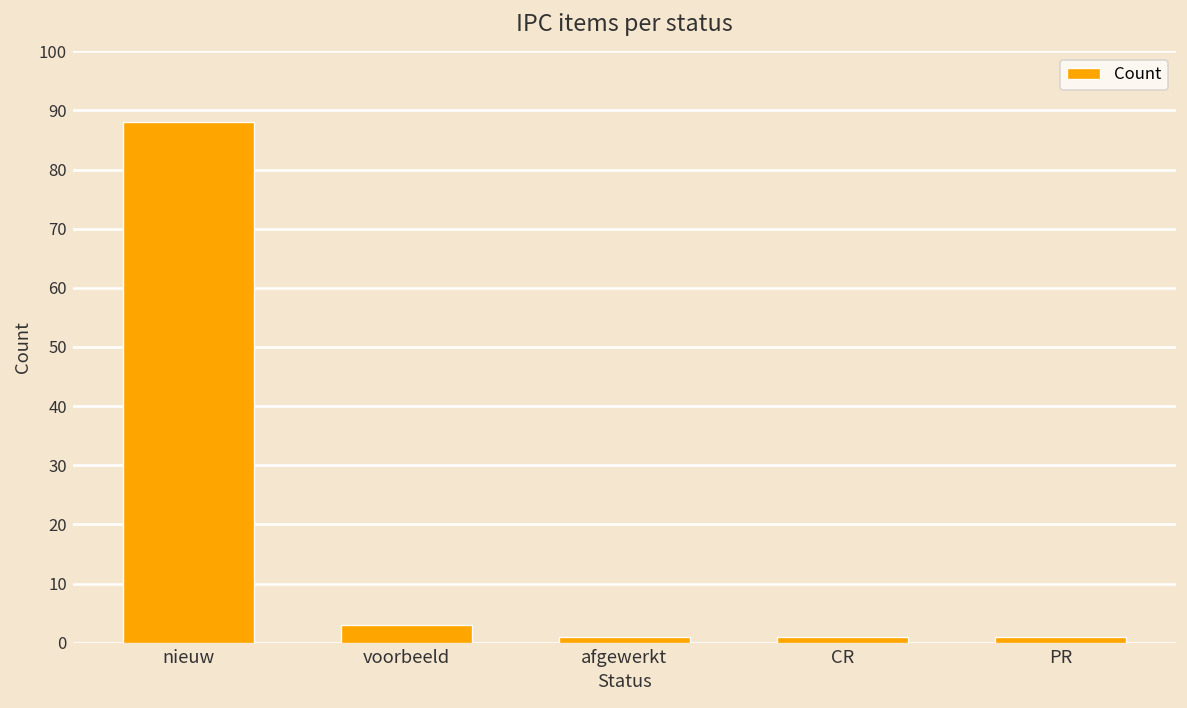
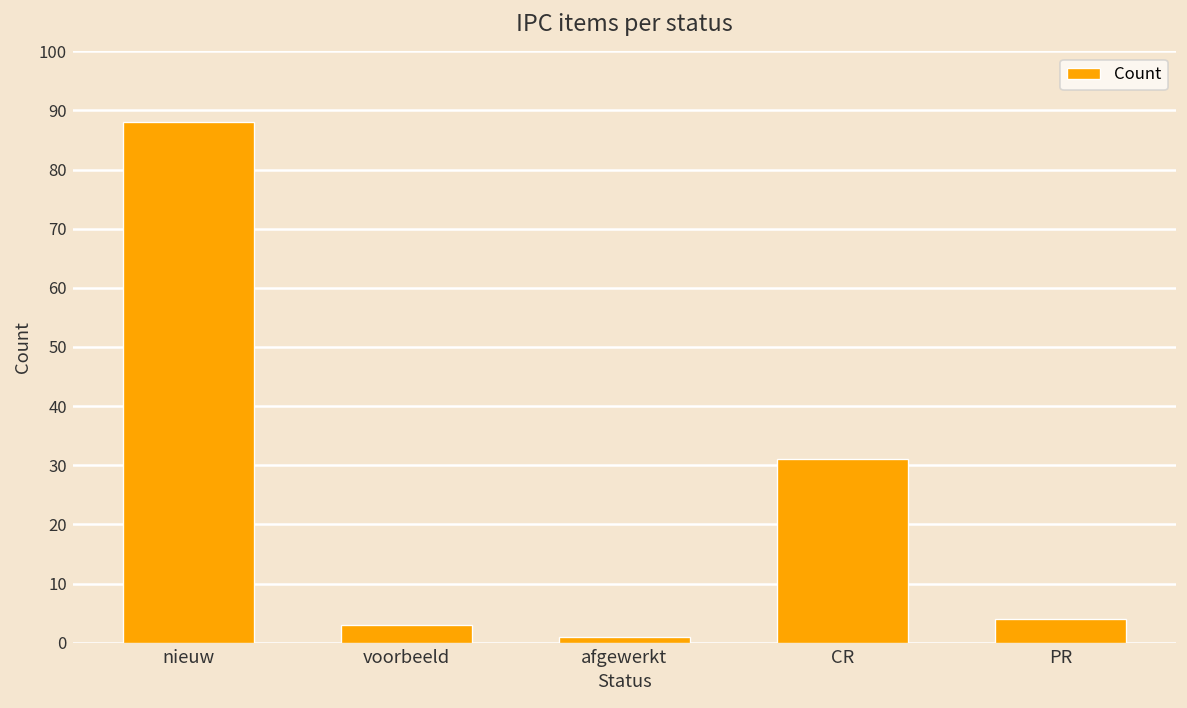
CR: 1 -> 31
PR: 1 -> 4
